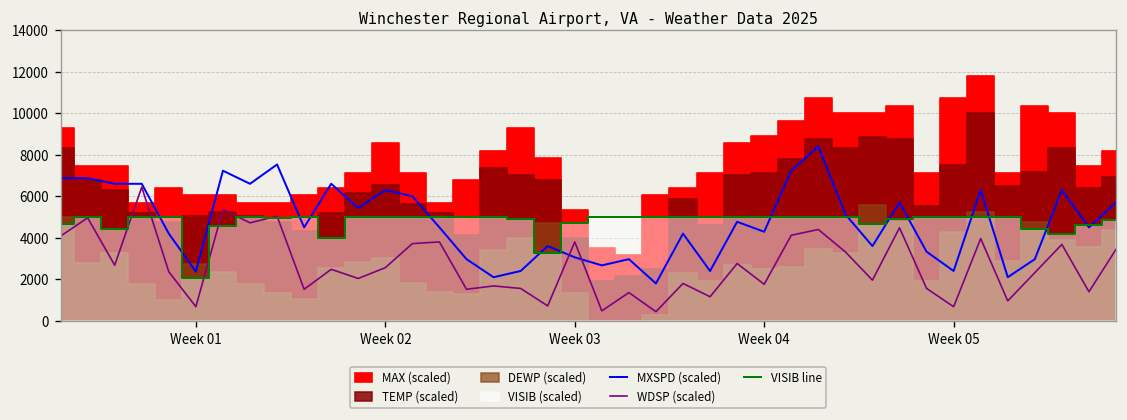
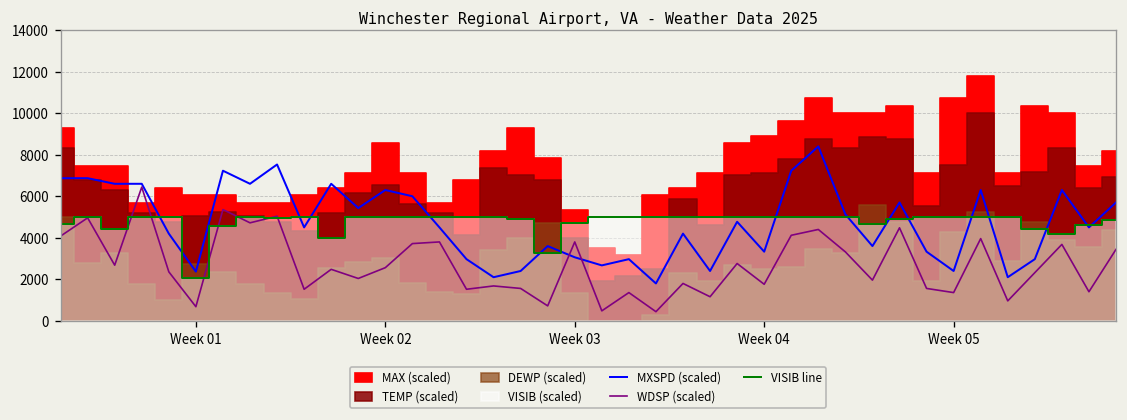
MXSPD (scaled), Week 04: 4300 -> 3300
WDSP (scaled), Week 05: 700 -> 1400
